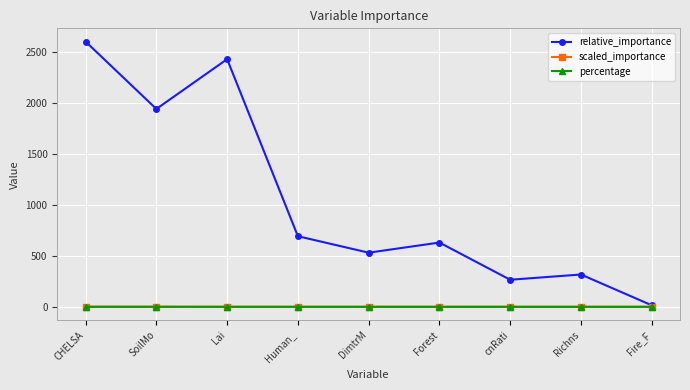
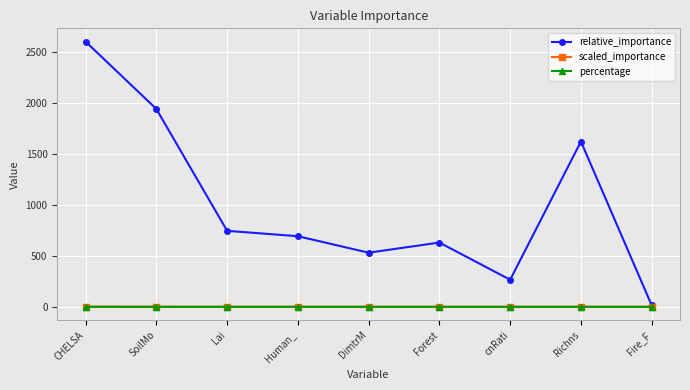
relative_importance, Lai: 2430 -> 750
relative_importance, Richns: 320 -> 1620
